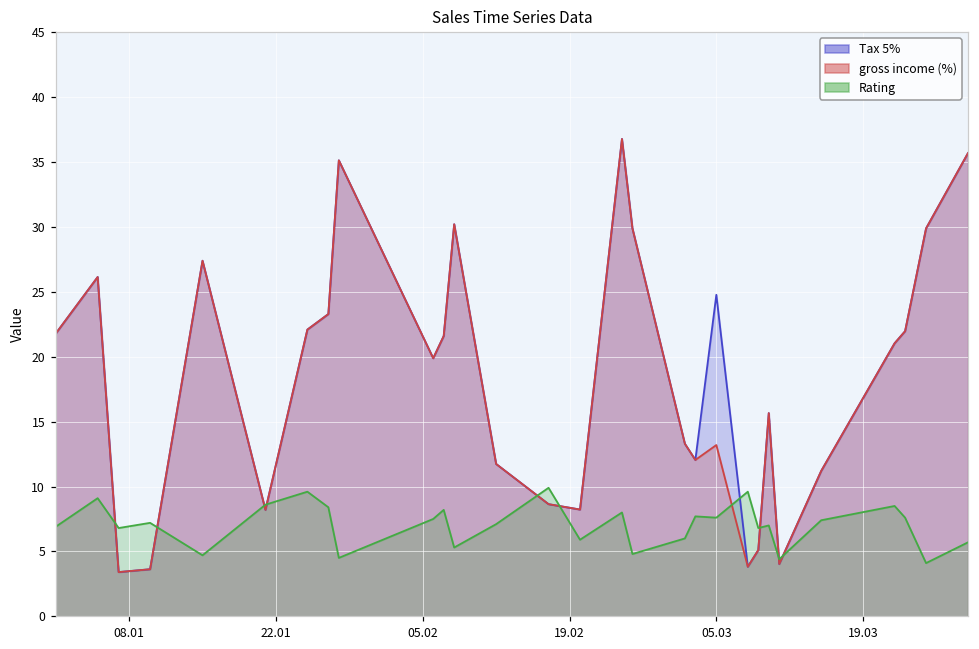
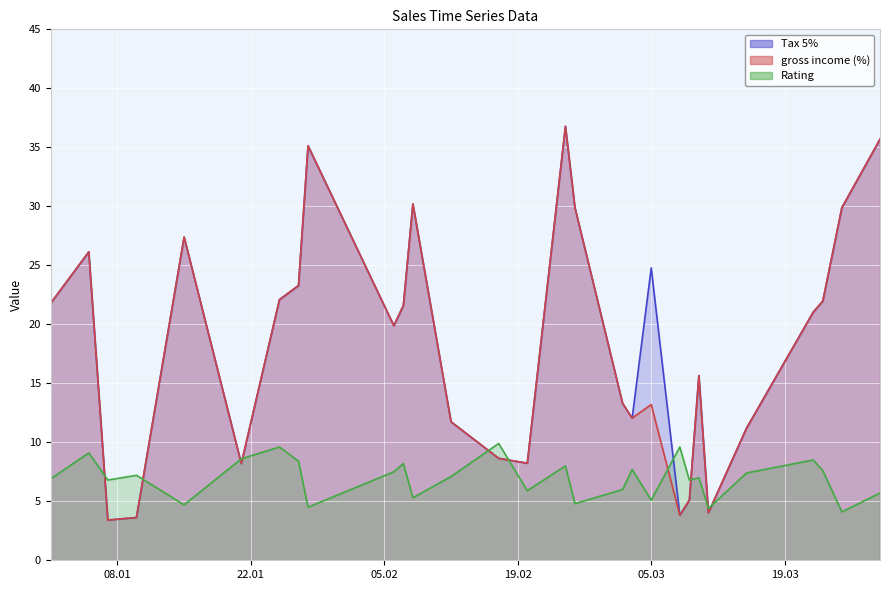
Rating, 05.03: 7.6 -> 5.1
